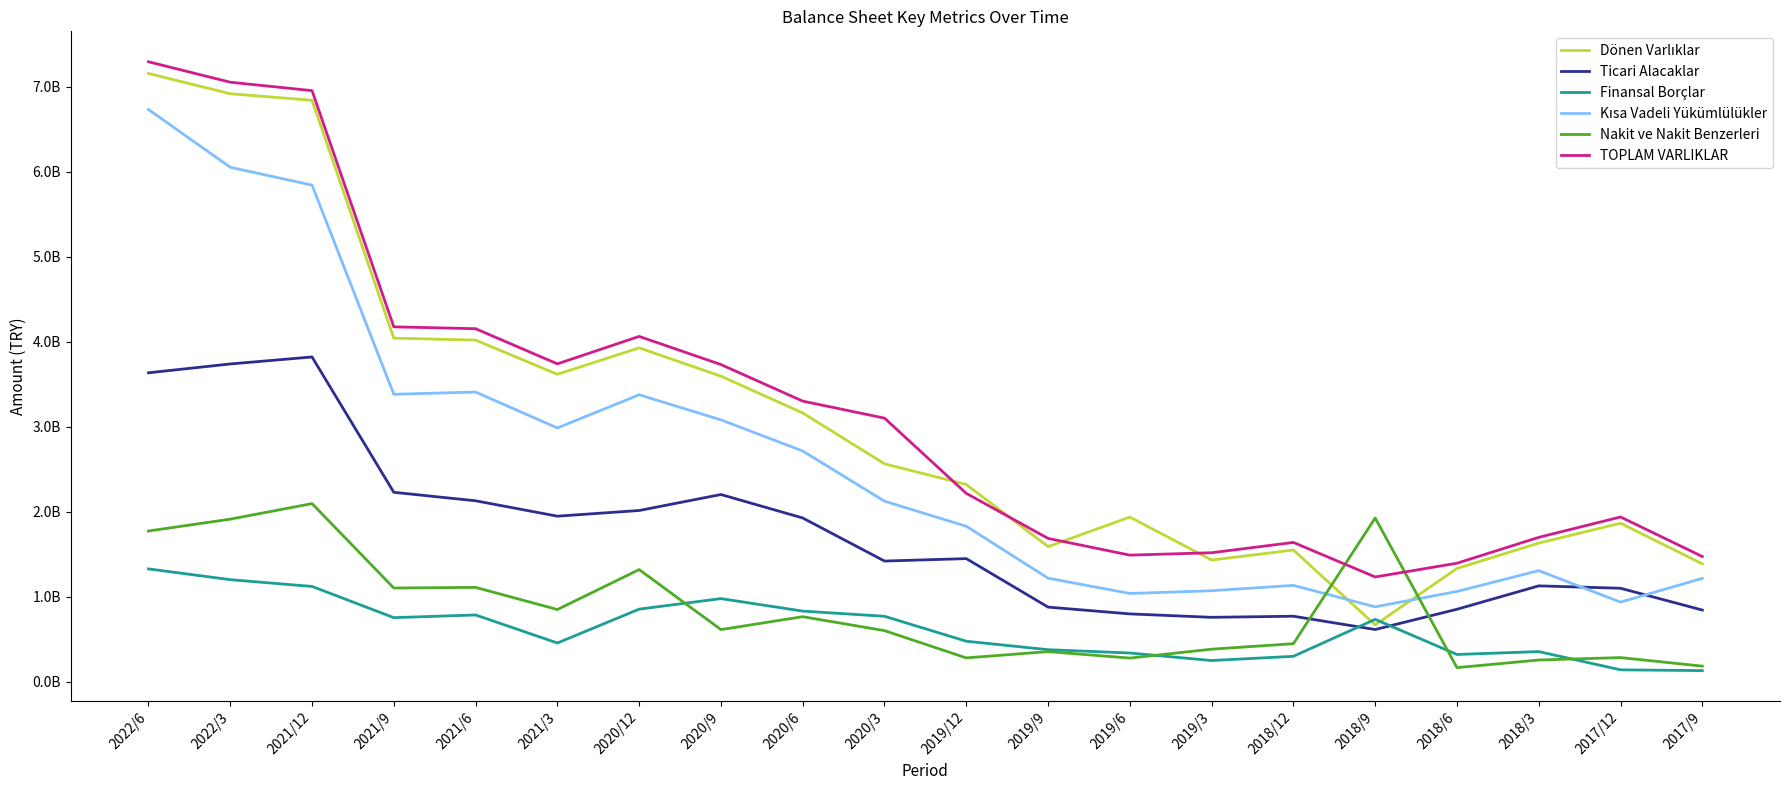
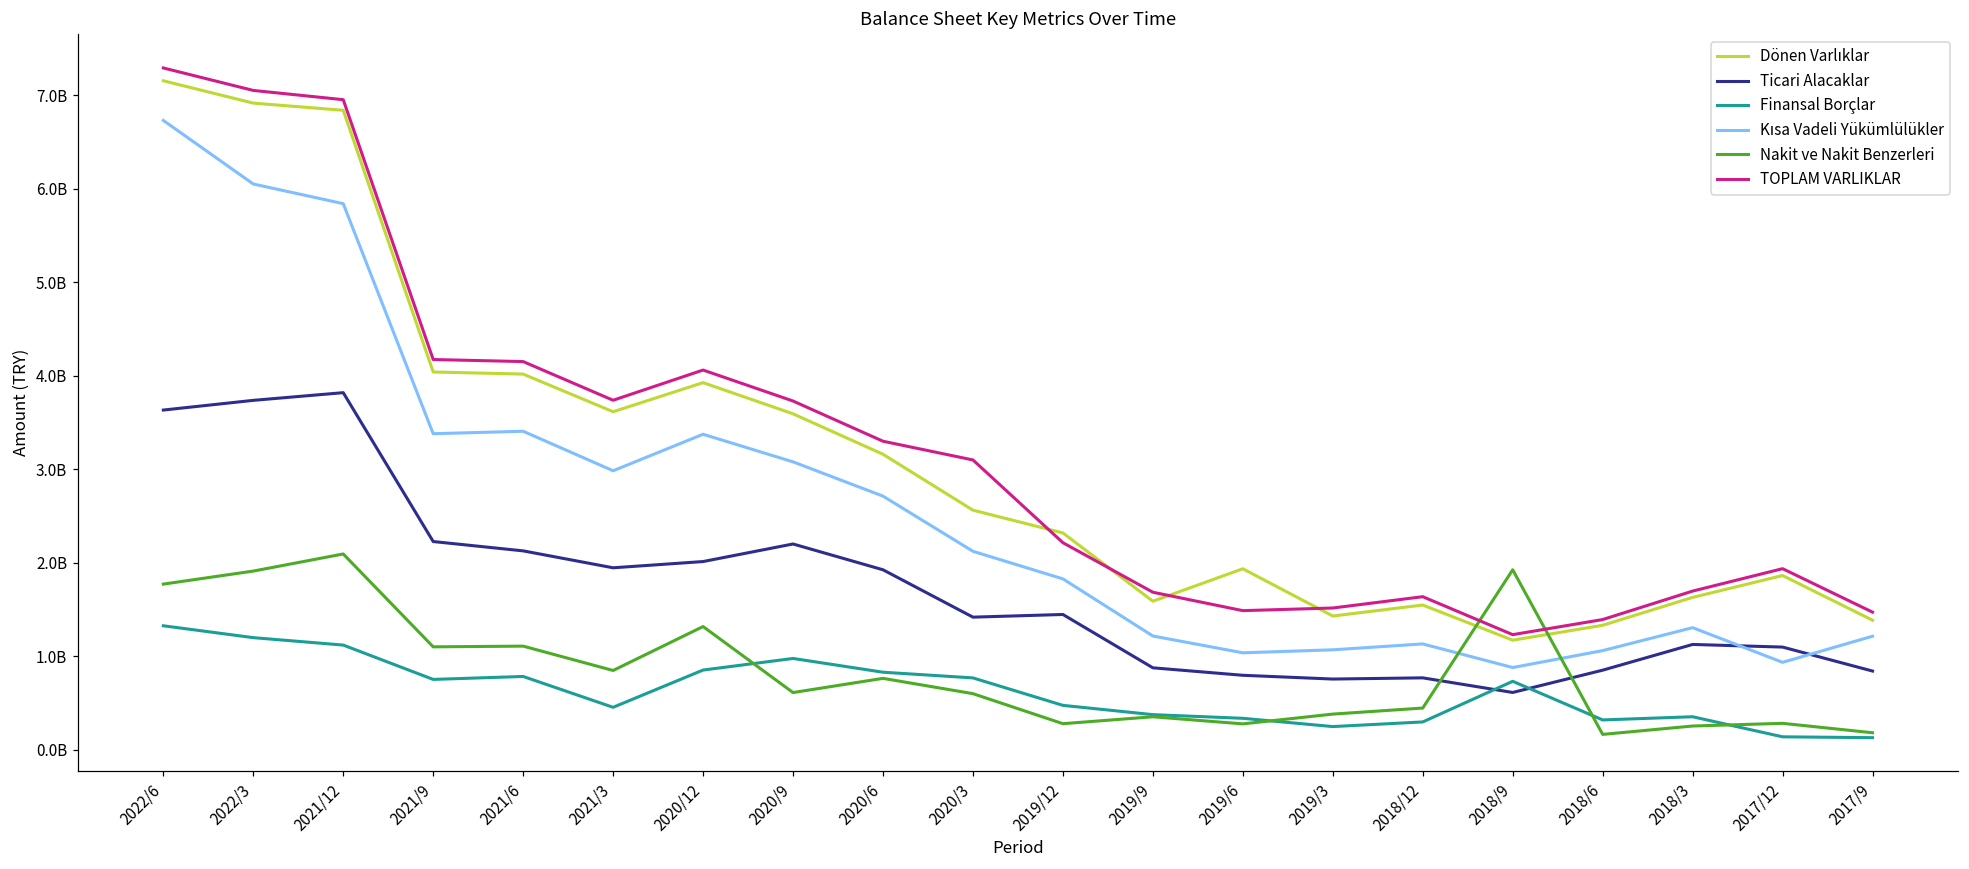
Dönen Varlıklar, 2018/9: 700000000 -> 1200000000
